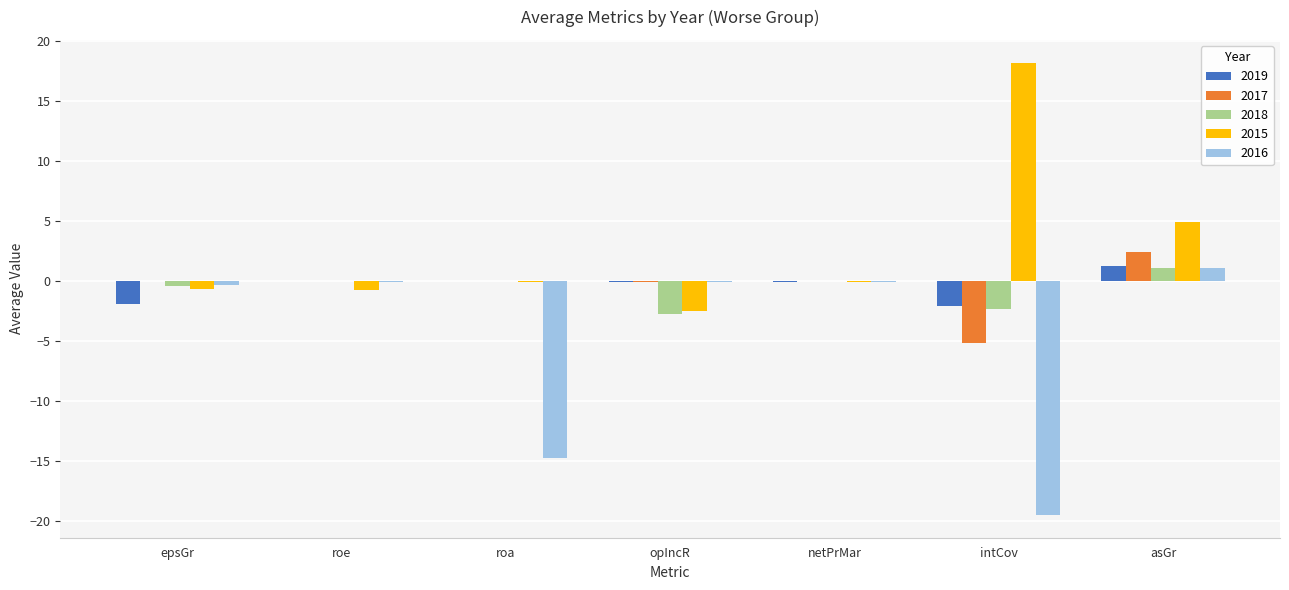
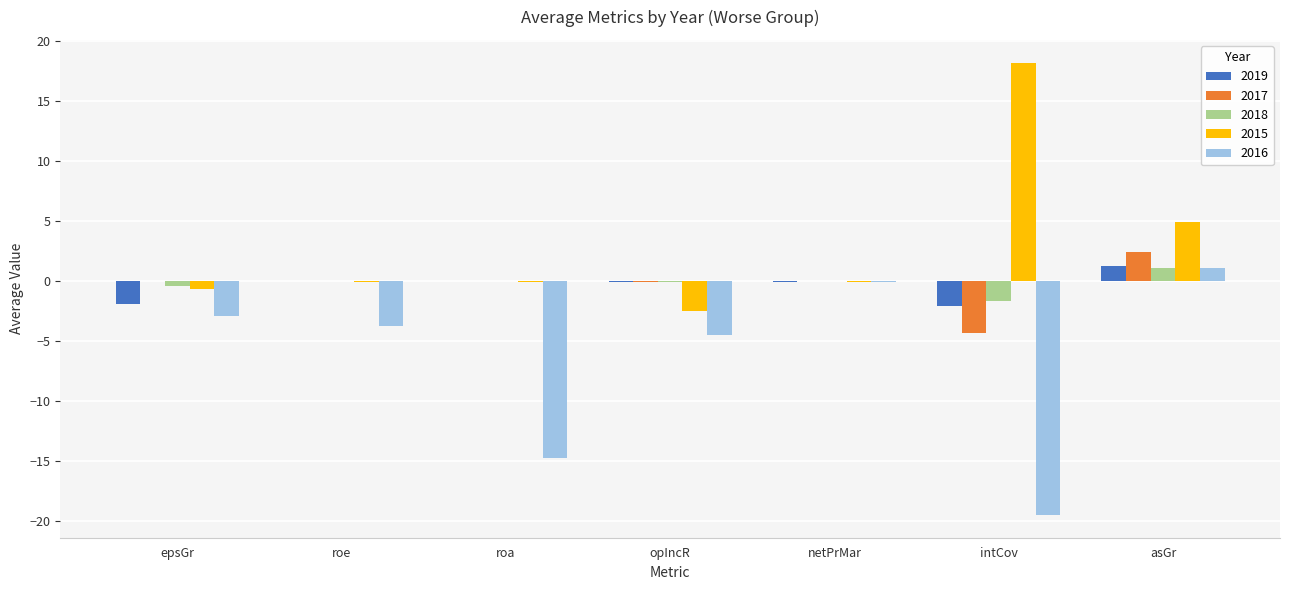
2016, epsGr: -0.4 -> -2.9
2015, roe: -0.8 -> -0.1
2016, roe: -0.1 -> -3.8
2018, opIncR: -2.8 -> -0.1
2016, opIncR: -0.1 -> -4.5
2017, intCov: -5.2 -> -4.4
2018, intCov: -2.4 -> -1.7
